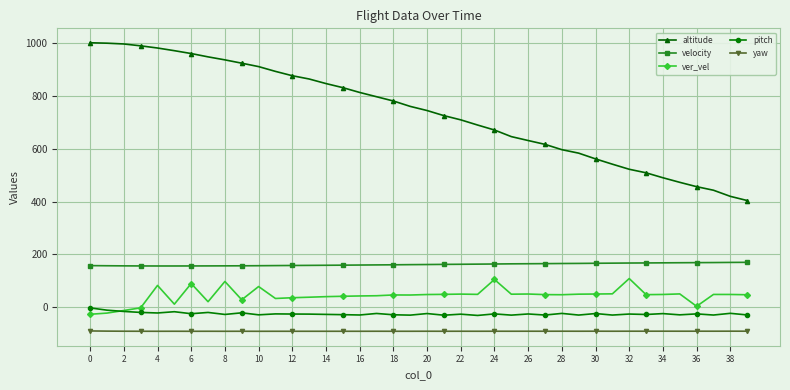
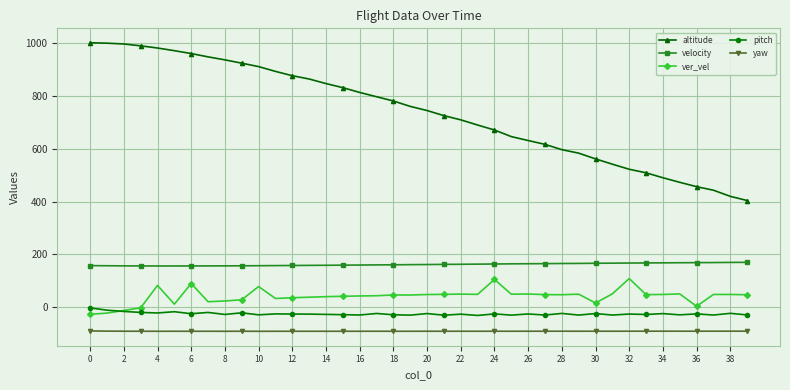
ver_vel, 8: 100 -> 20
ver_vel, 30: 50 -> 20
